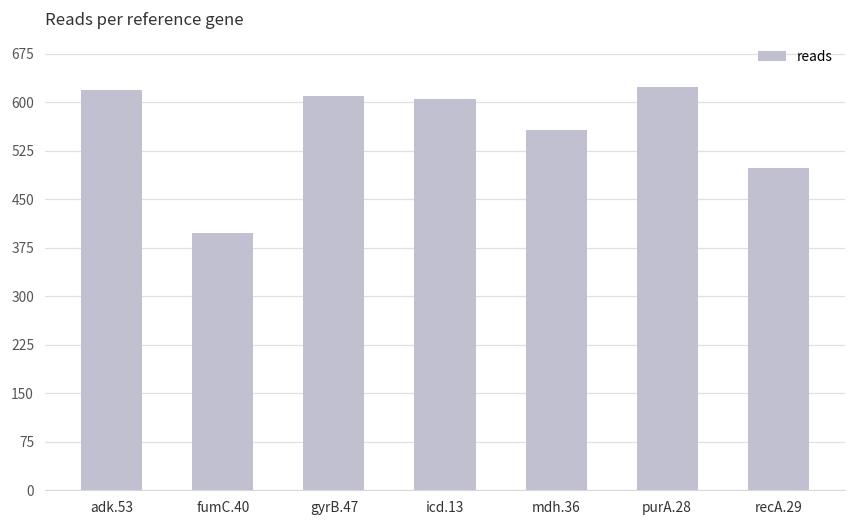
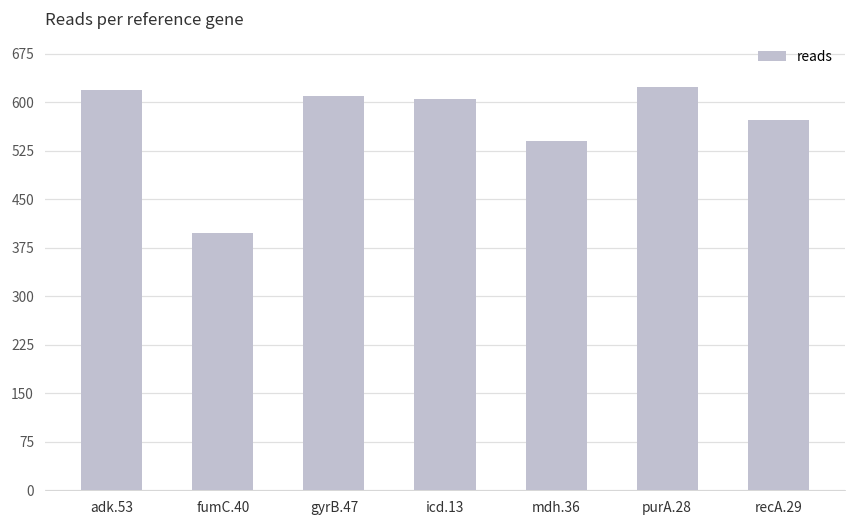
mdh.36: 560 -> 540
recA.29: 500 -> 570
